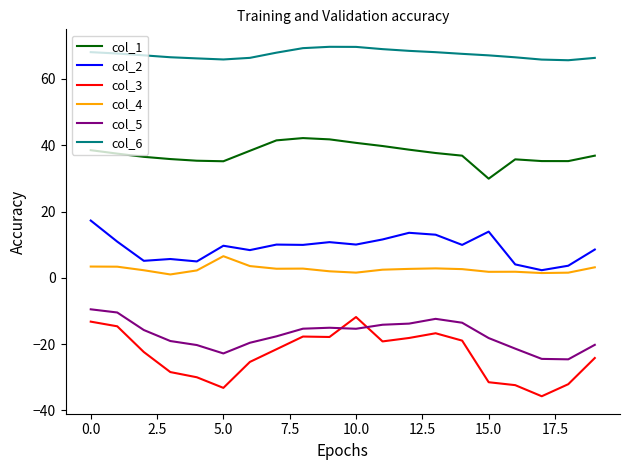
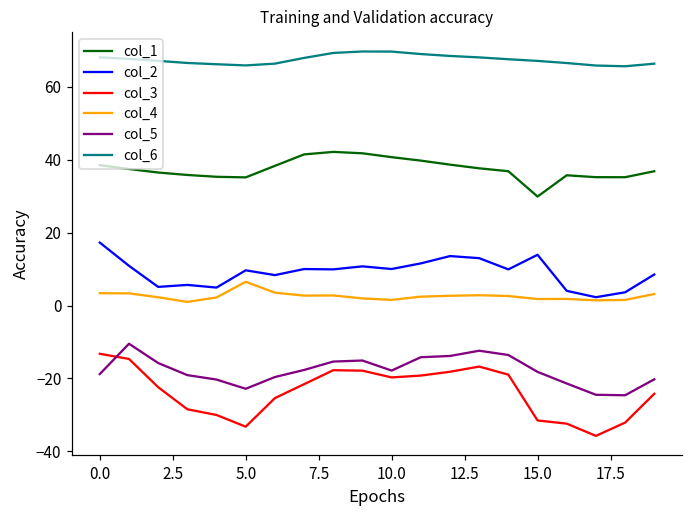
col_5, 0.0: -10 -> -19
col_3, 10.0: -12 -> -20
col_5, 10.0: -15 -> -18
